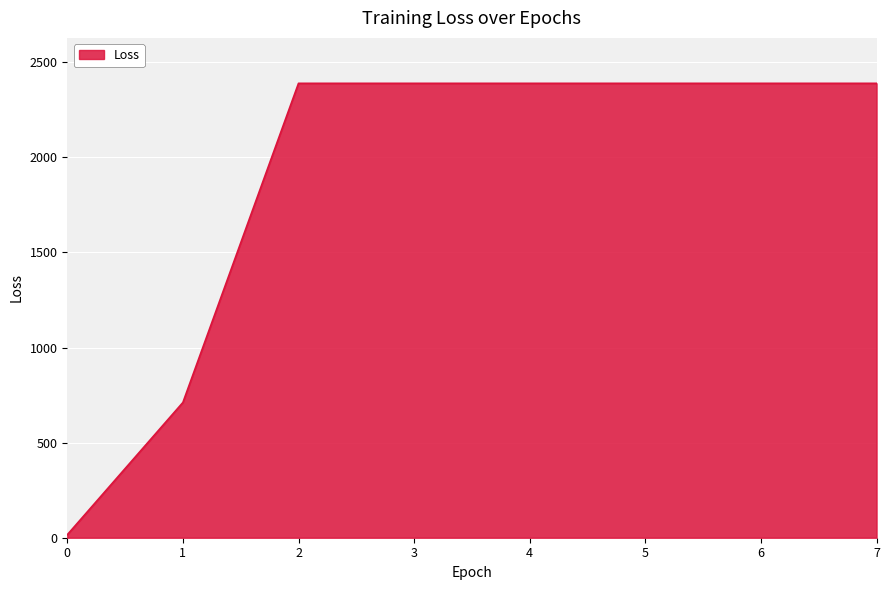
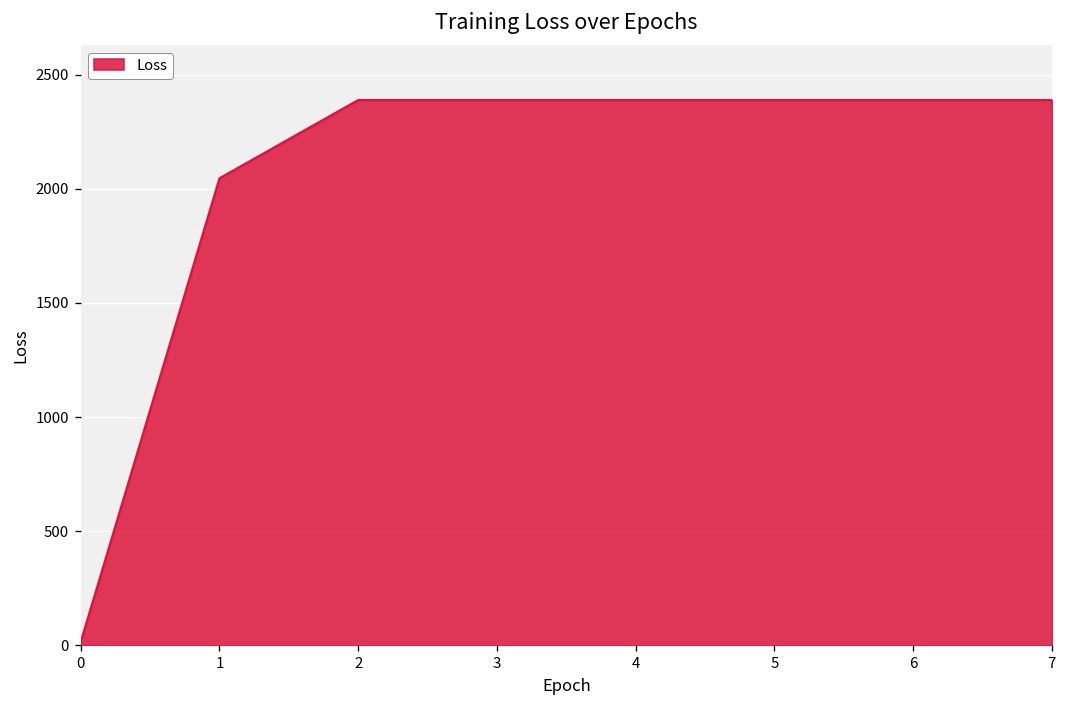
1: 710 -> 2050
